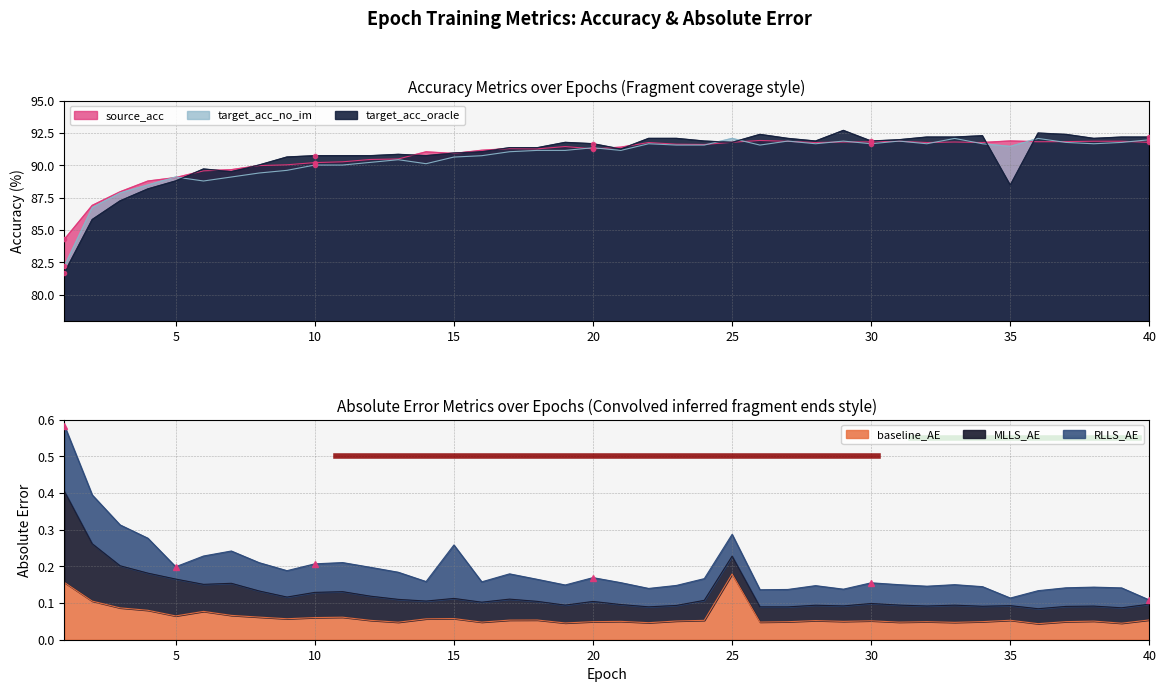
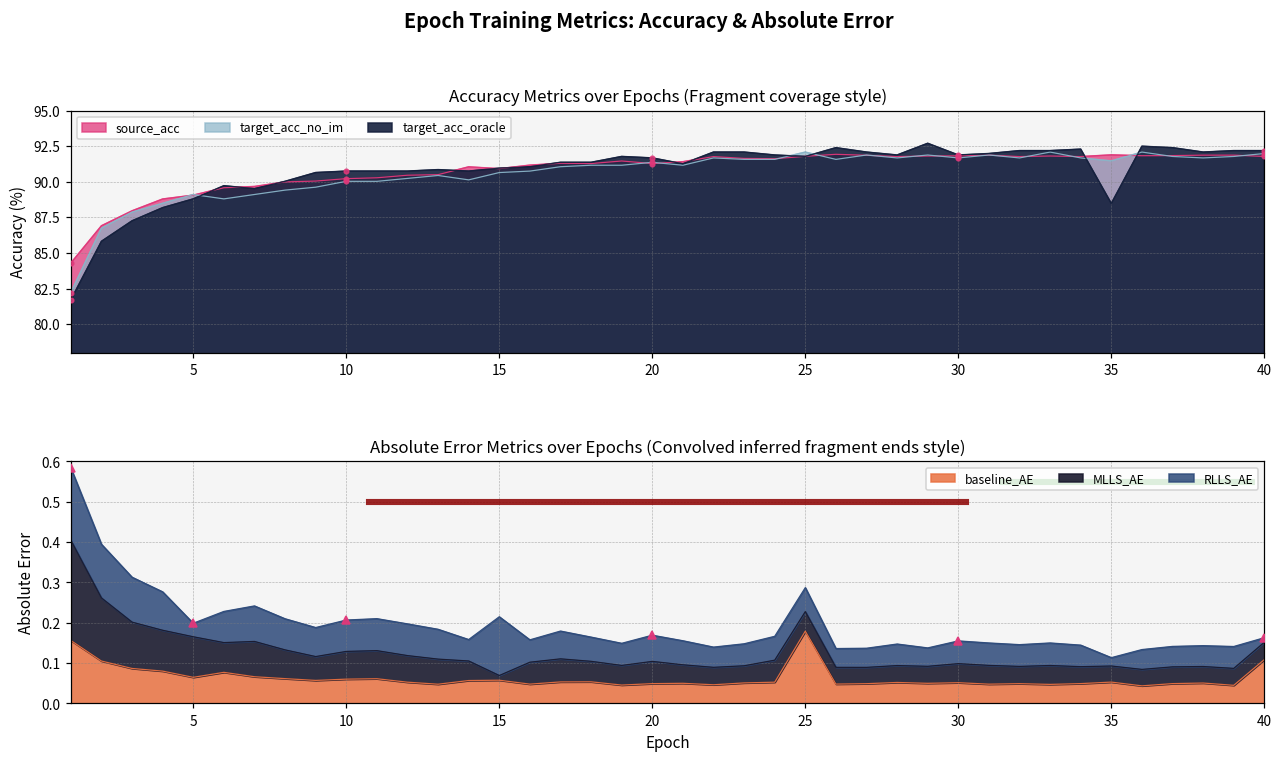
Absolute Error Metrics over Epochs (Convolved inferred fragment ends style), MLLS_AE, 15: 0.05 -> 0.01
Absolute Error Metrics over Epochs (Convolved inferred fragment ends style), baseline_AE, 40: 0.05 -> 0.11
